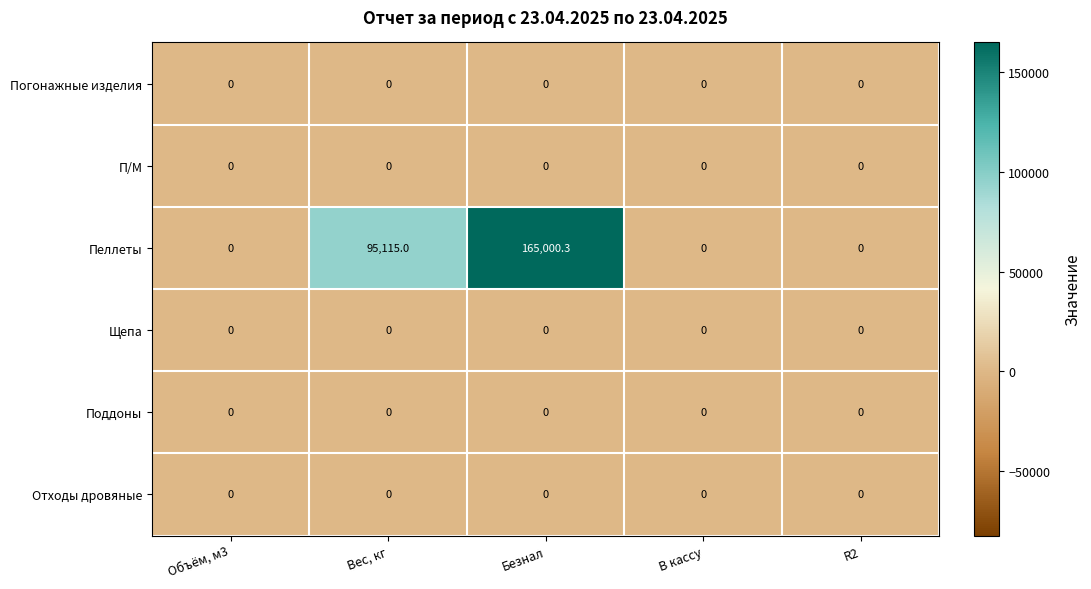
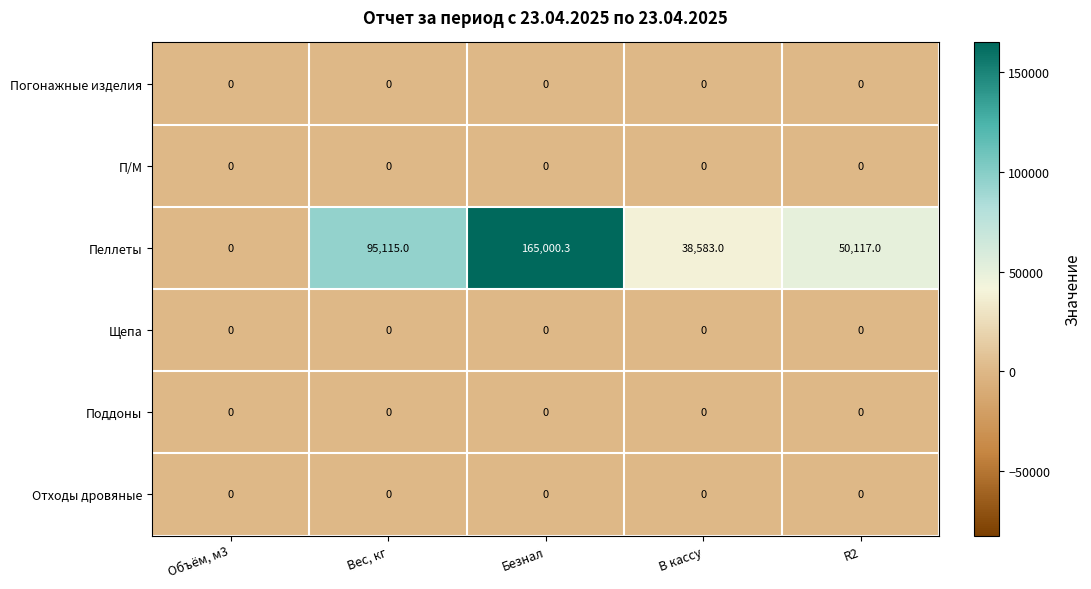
Пеллеты, В кассу: 0 -> 38,583.0
Пеллеты, R2: 0 -> 50,117.0
